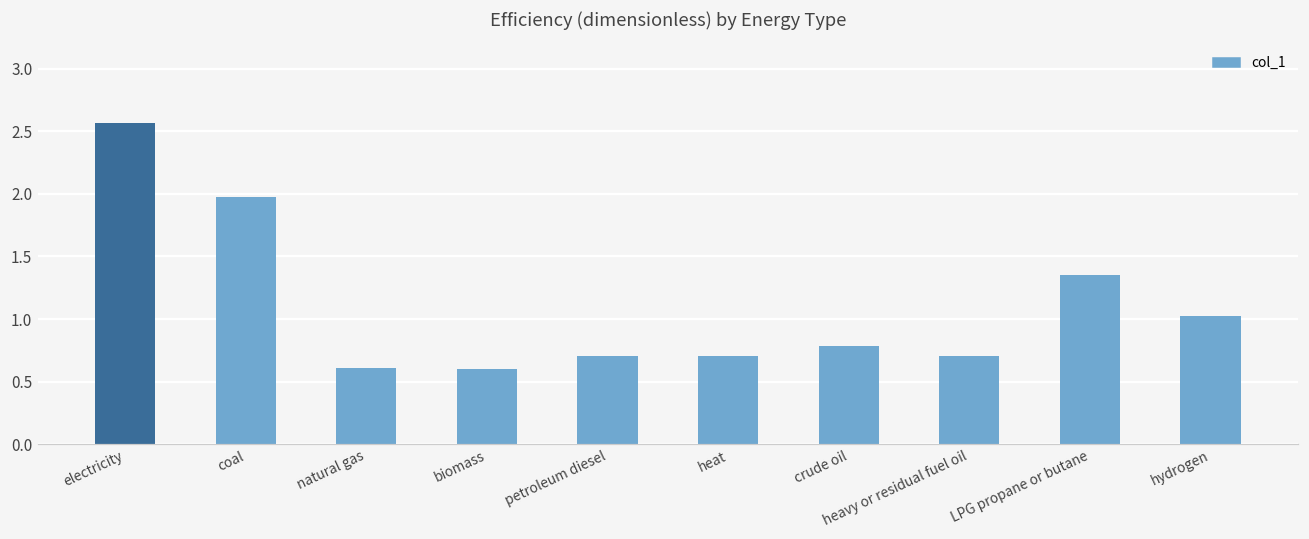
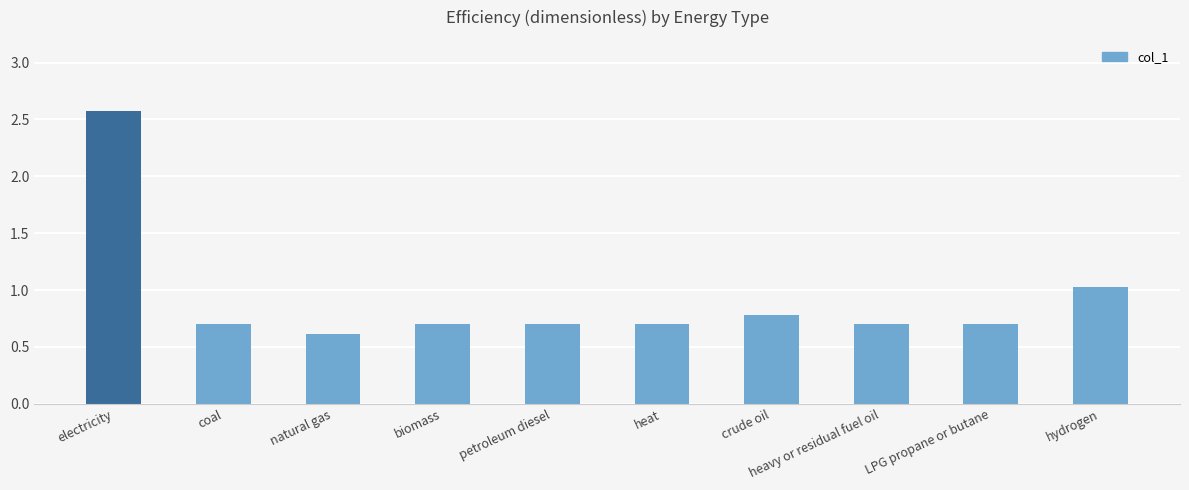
coal: 1.97 -> 0.70
biomass: 0.60 -> 0.70
LPG propane or butane: 1.35 -> 0.70
